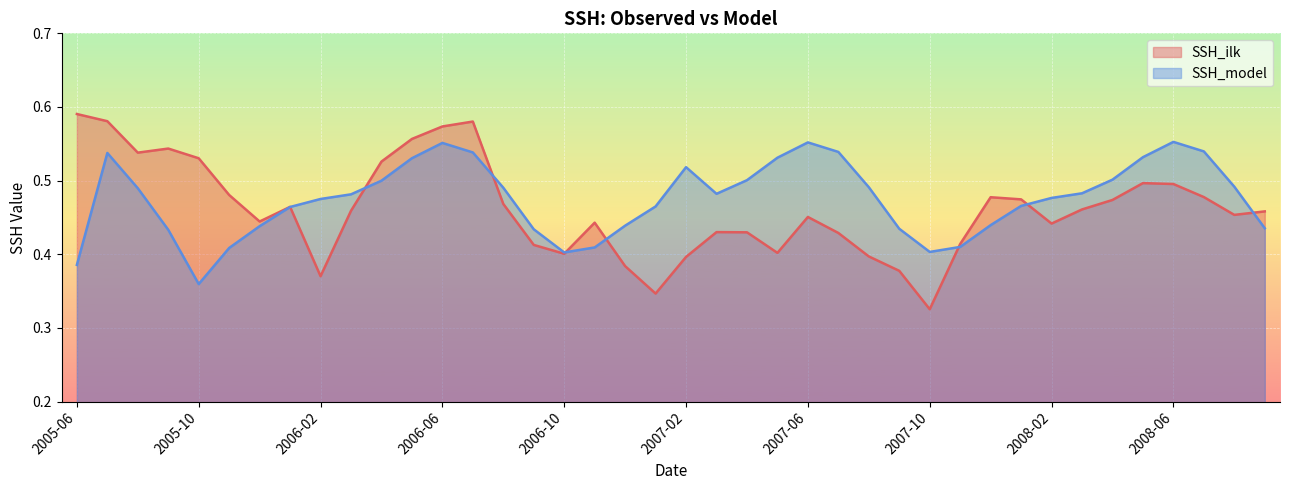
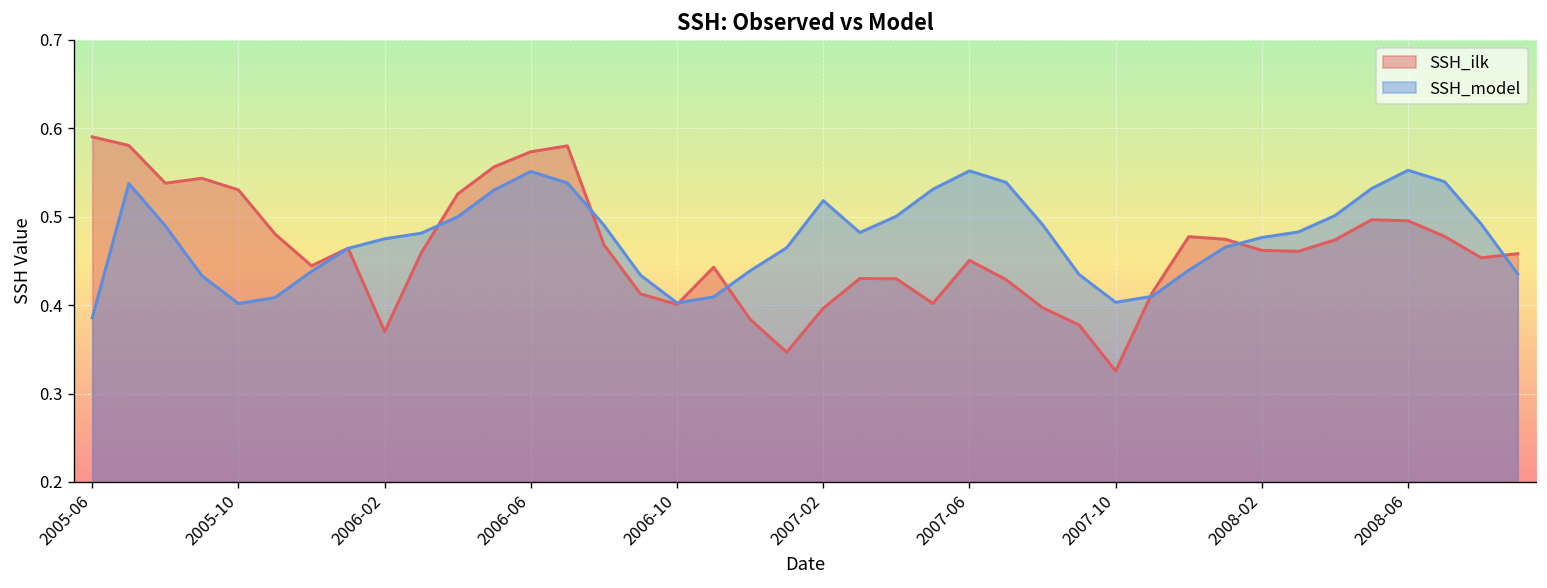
SSH_model, 2005-10: 0.36 -> 0.40
SSH_ilk, 2008-02: 0.44 -> 0.46
